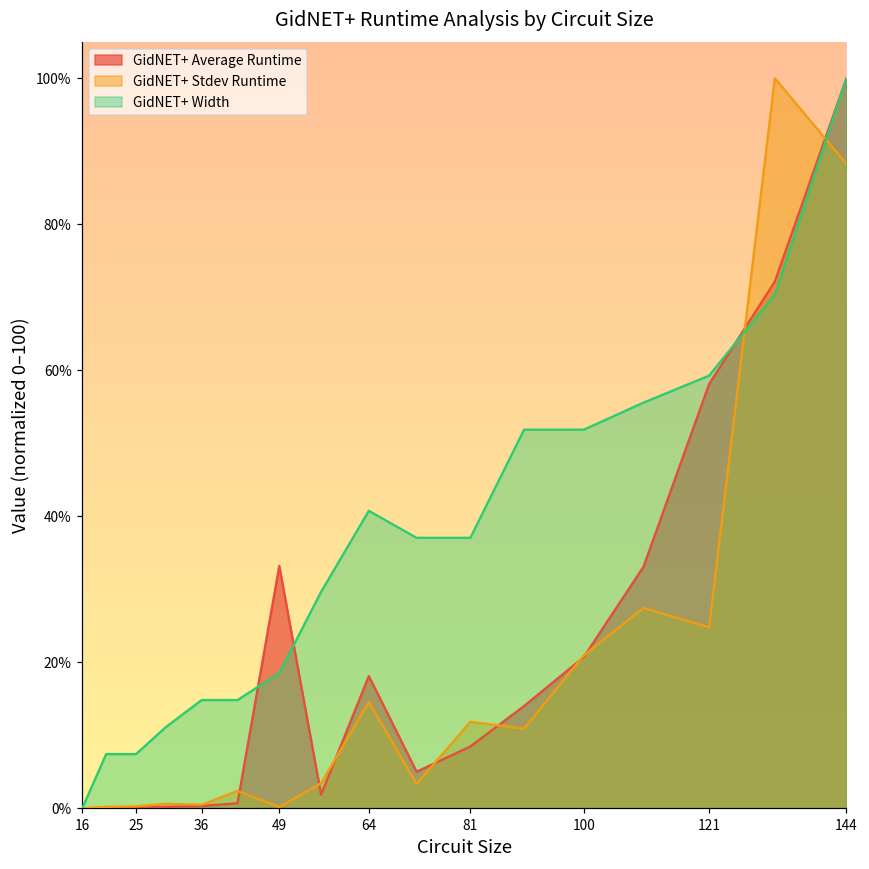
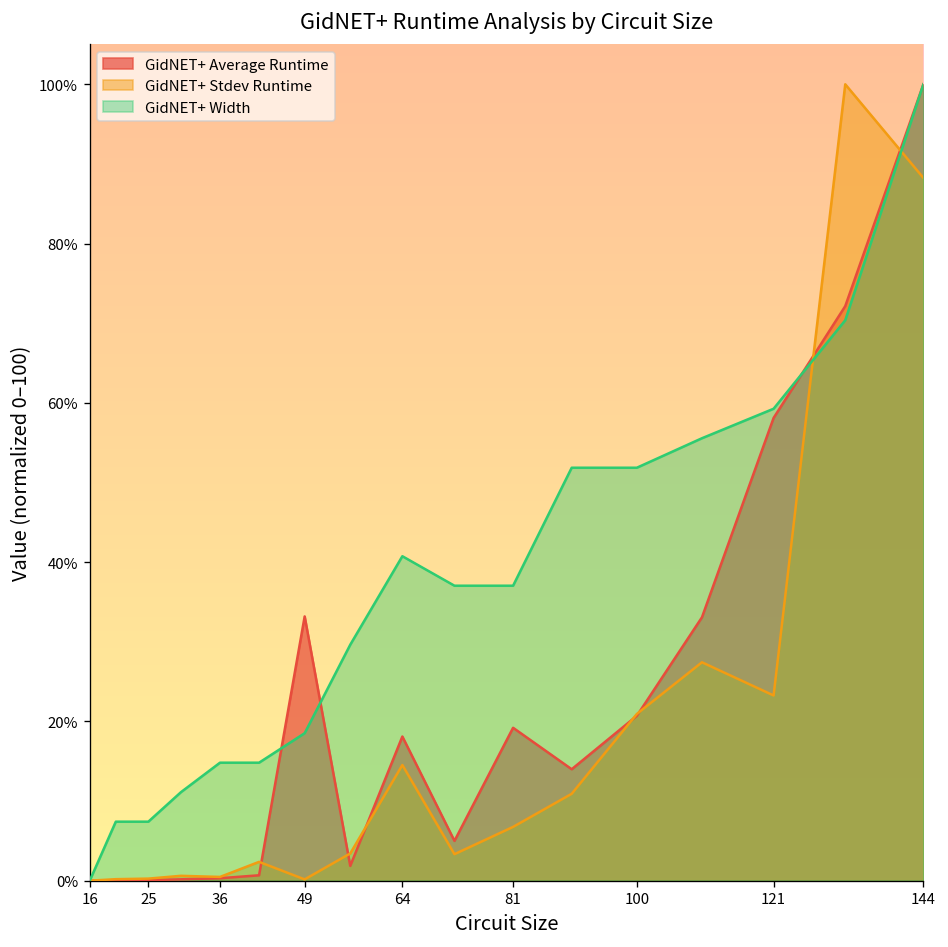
GidNET+ Average Runtime, 81: 8% -> 19%
GidNET+ Stdev Runtime, 81: 12% -> 7%
GidNET+ Stdev Runtime, 121: 25% -> 23%
